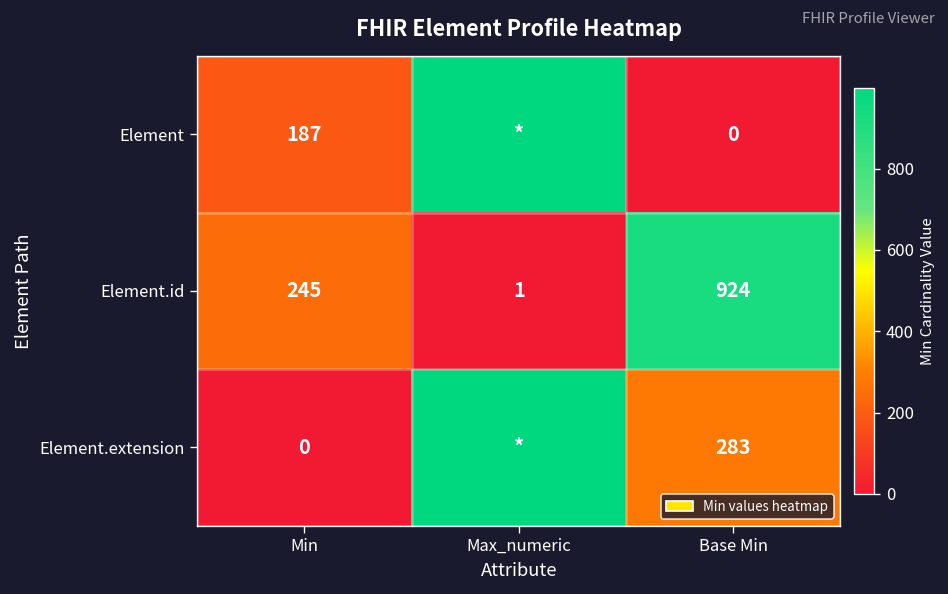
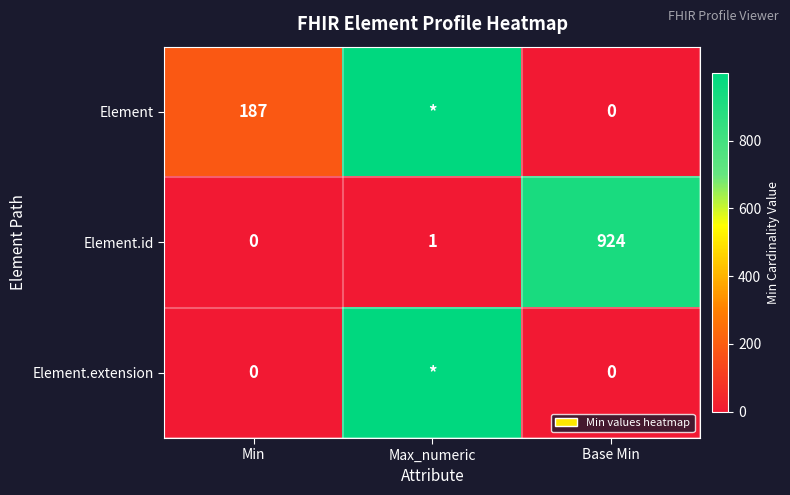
Element.id, Min: 245 -> 0
Element.extension, Base Min: 283 -> 0
